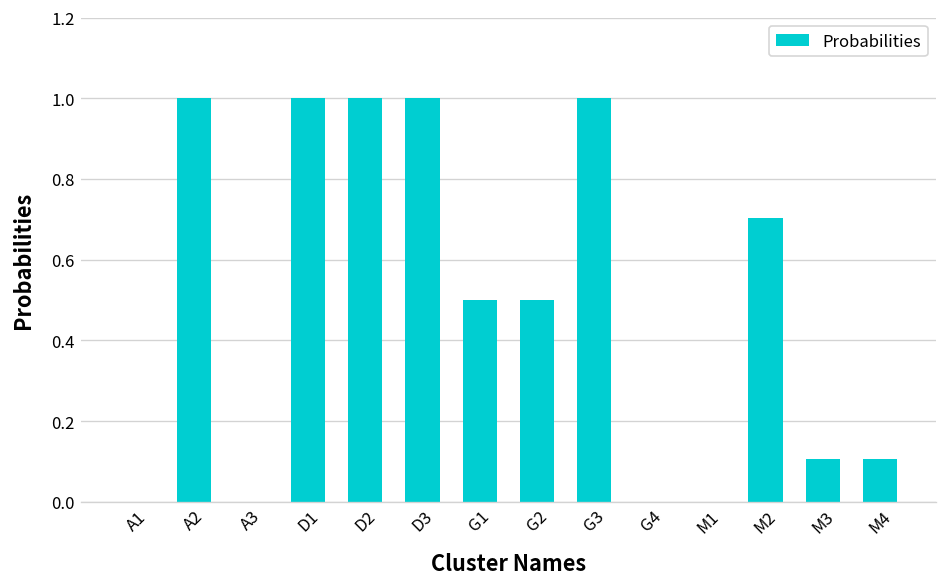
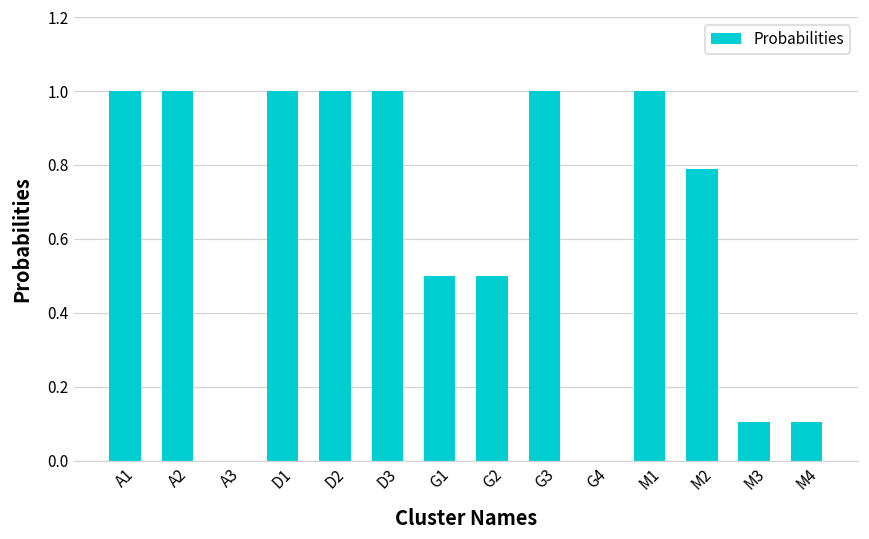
A1: 0 -> 1
M1: 0 -> 1
M2: 0.70 -> 0.79
